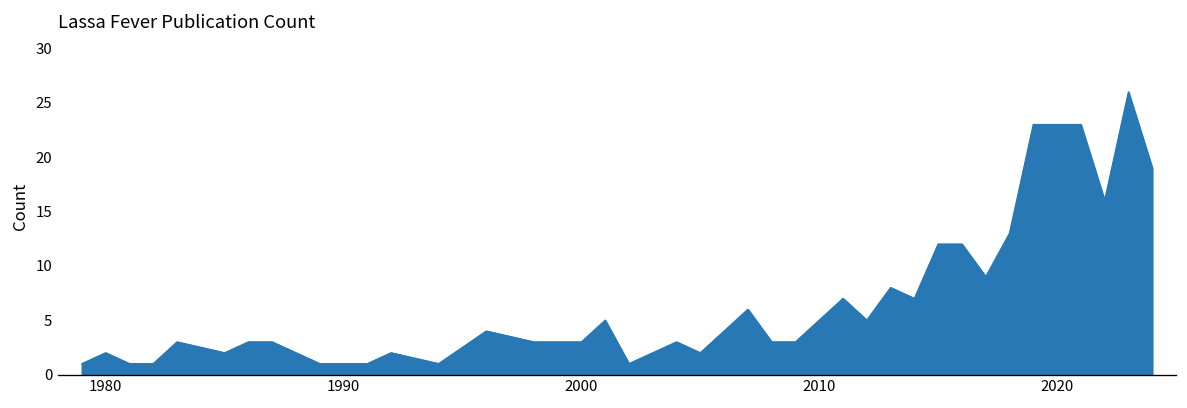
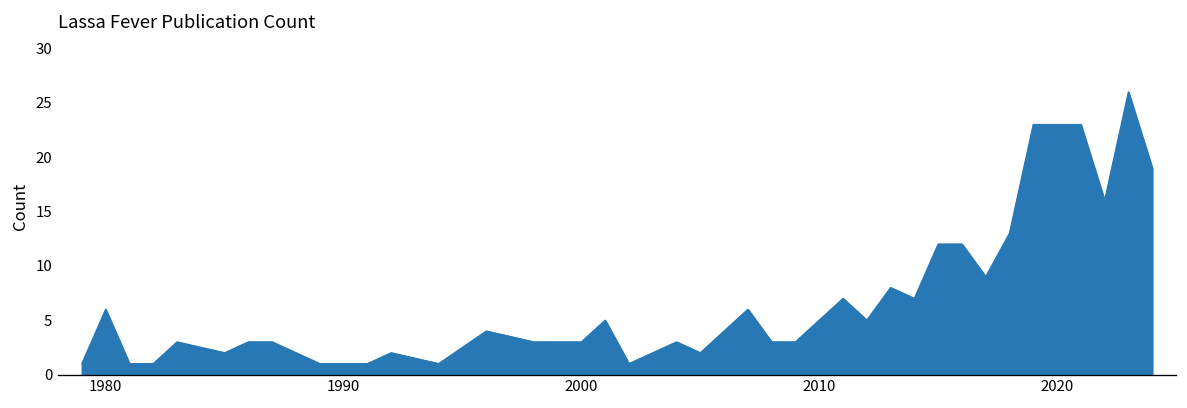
1980: 2 -> 6
